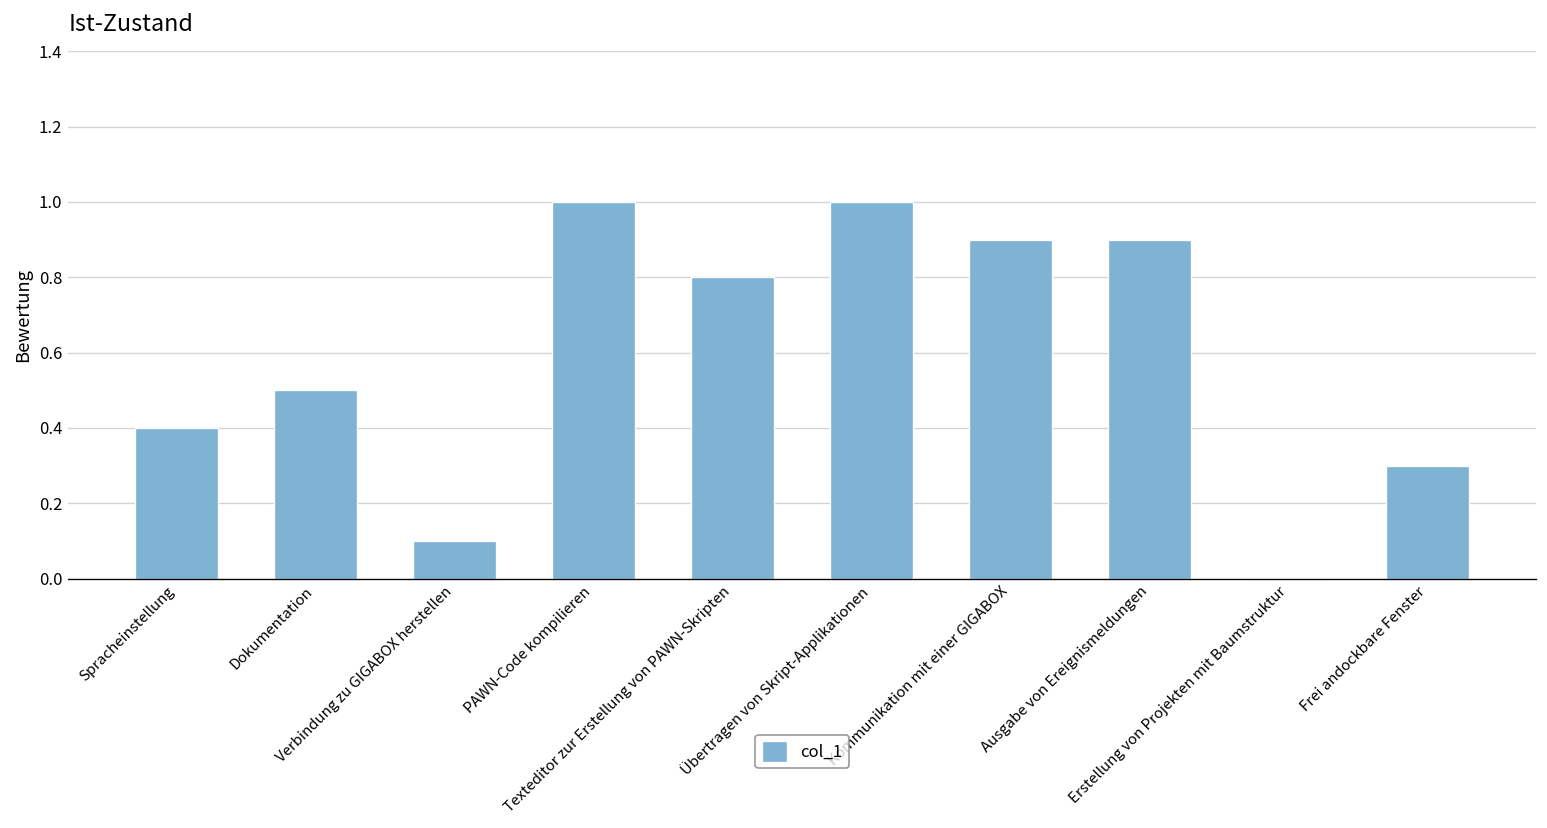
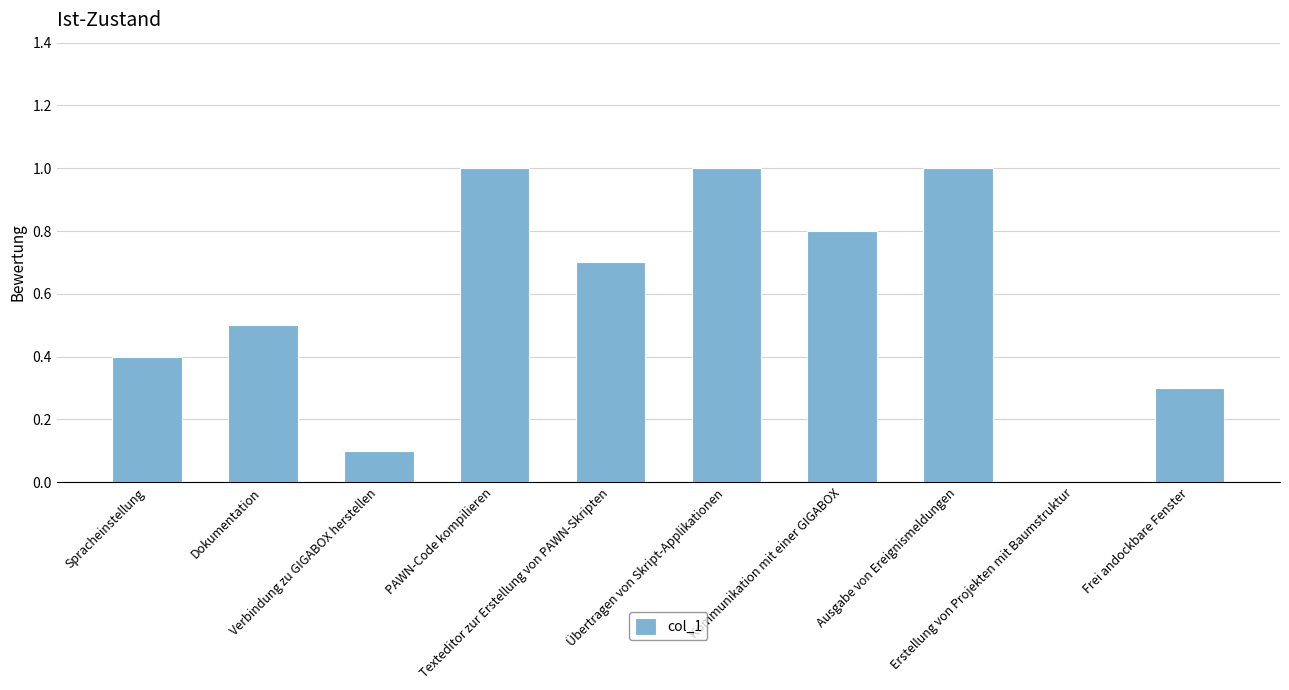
Texteditor zur Erstellung von PAWN-Skripten: 0.8 -> 0.7
Kommunikation mit einer GIGABOX: 0.9 -> 0.8
Ausgabe von Ereignismeldungen: 0.9 -> 1.0
